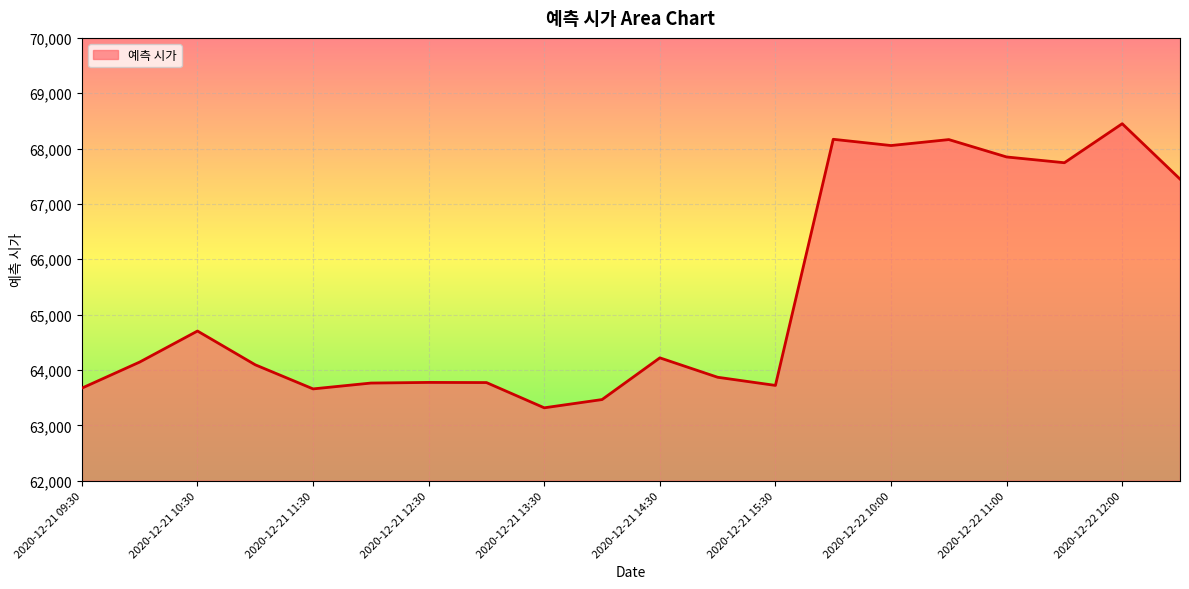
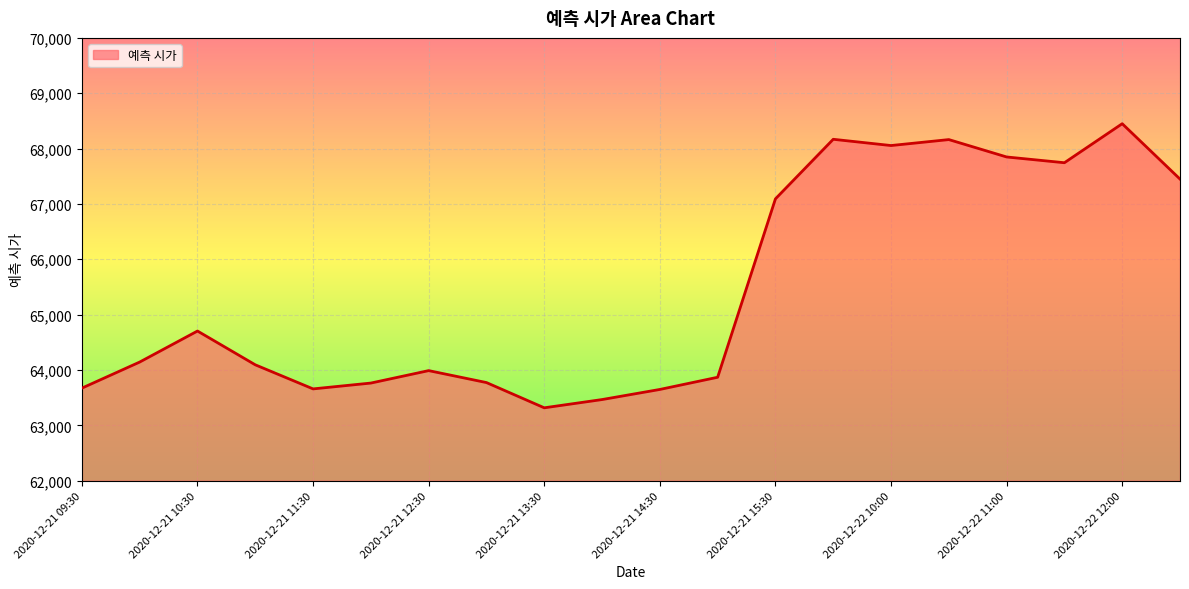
2020-12-21 12:30: 63,800 -> 64,000
2020-12-21 14:30: 64,200 -> 63,600
2020-12-21 15:30: 63,700 -> 67,100
